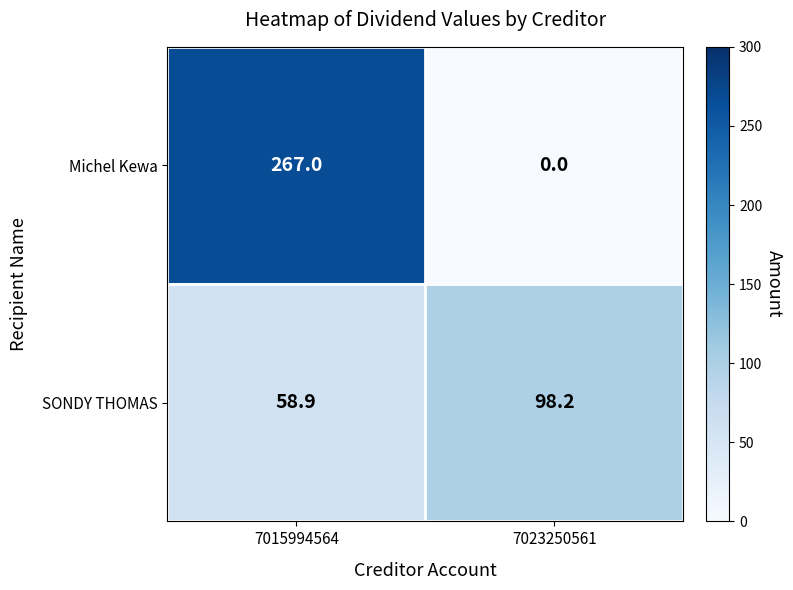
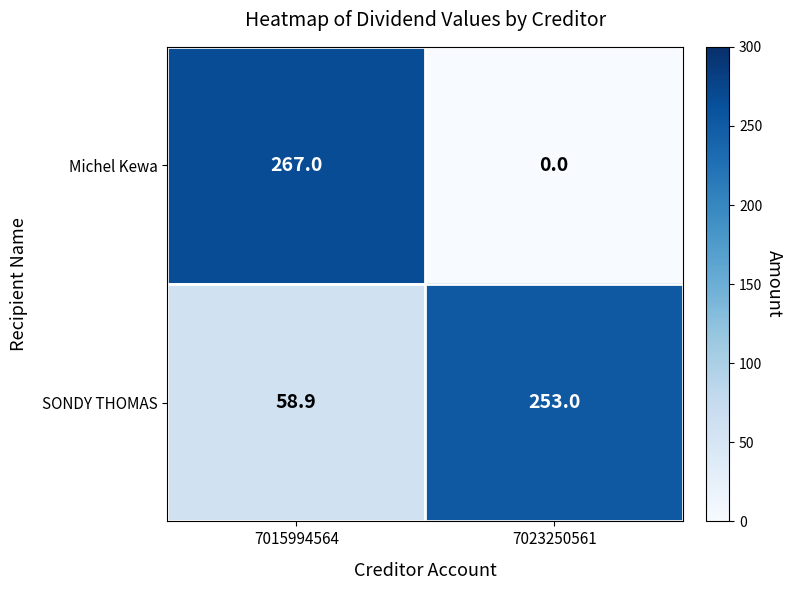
SONDY THOMAS, 7023250561: 98.2 -> 253.0
